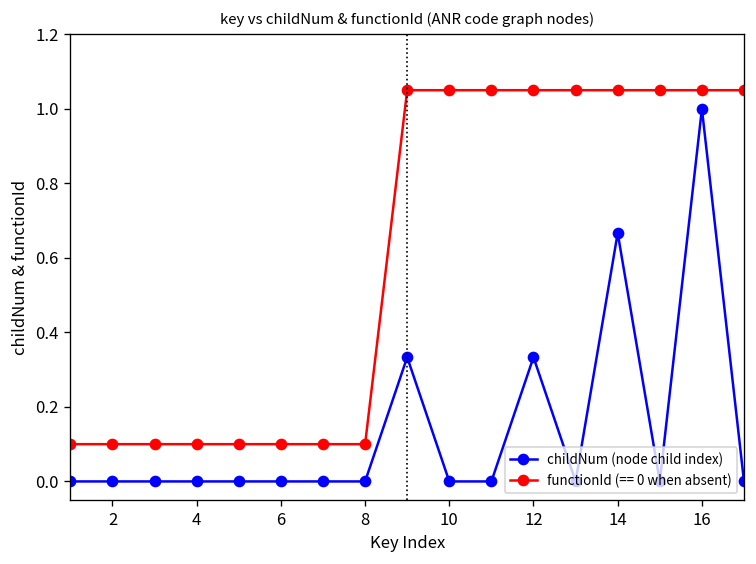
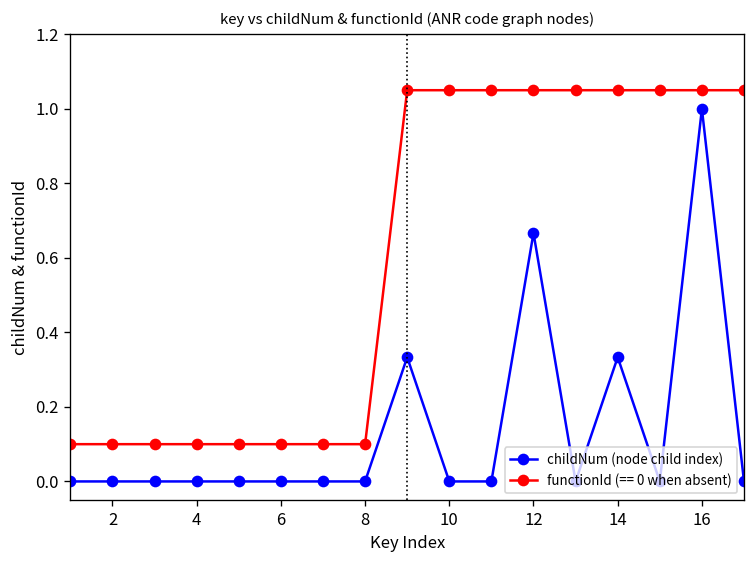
childNum (node child index), 12: 0.33 -> 0.67
childNum (node child index), 14: 0.67 -> 0.33
